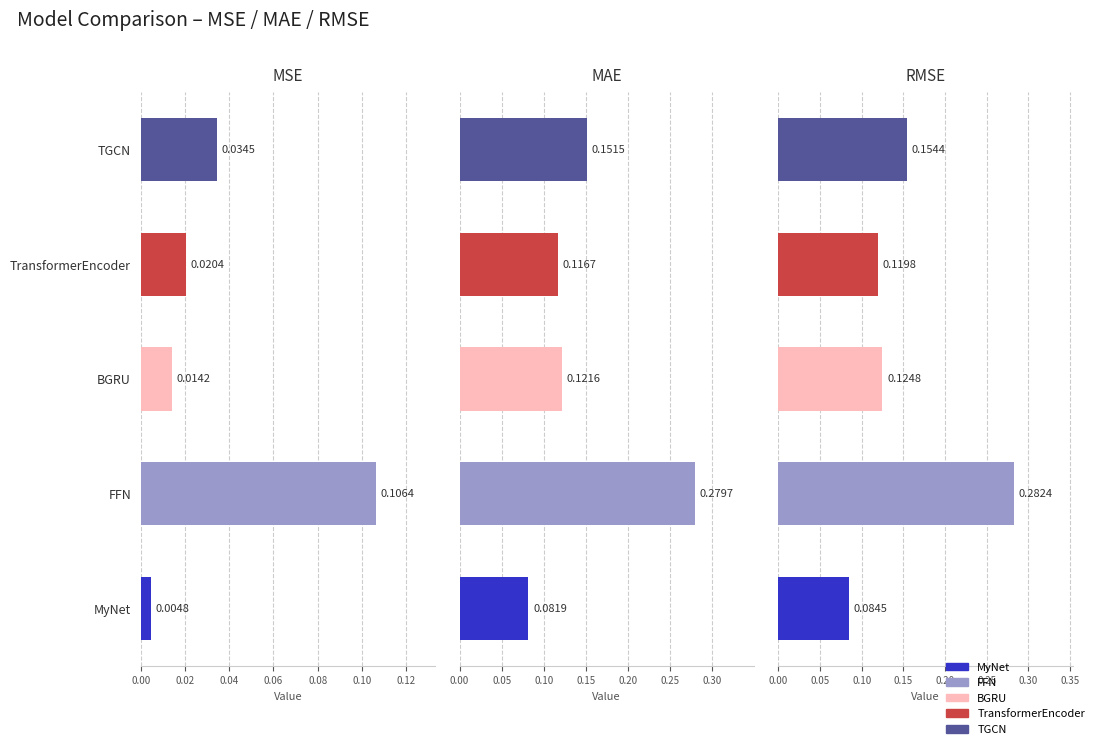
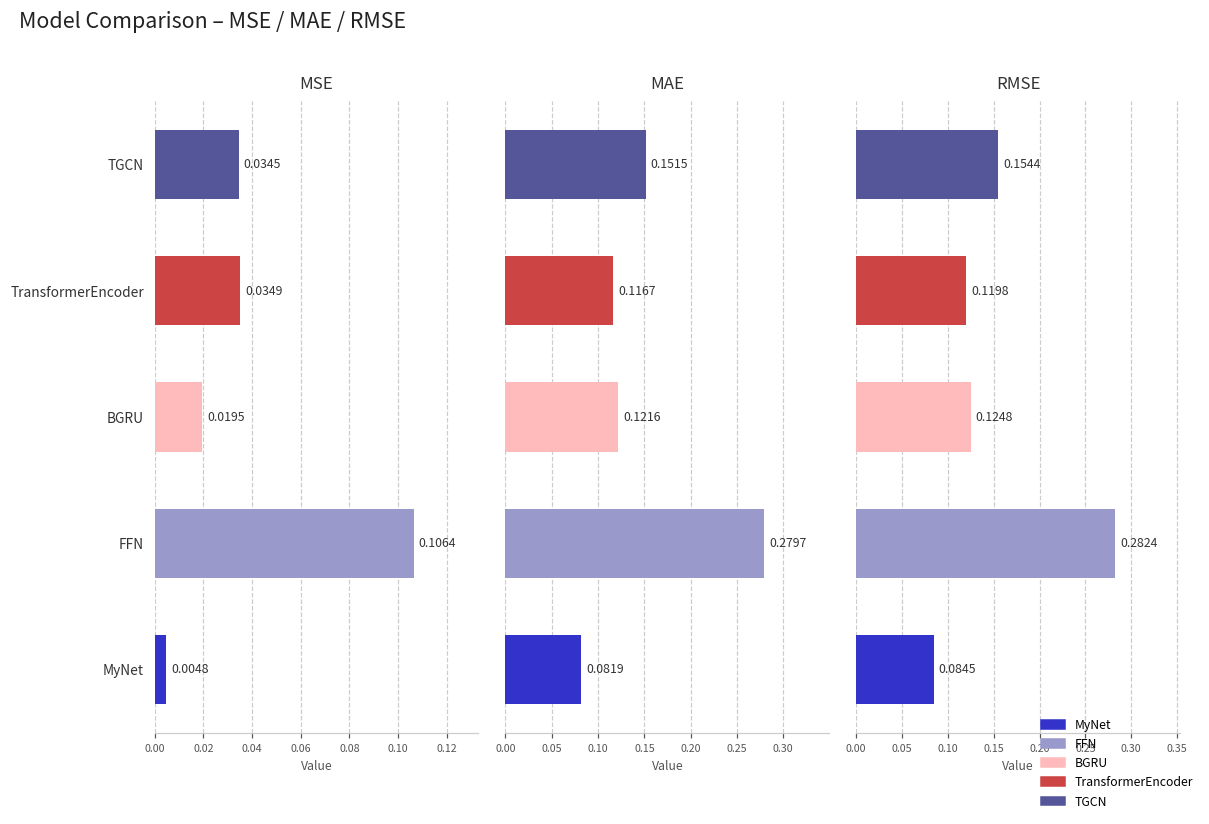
MSE, TransformerEncoder: 0.0204 -> 0.0349
MSE, BGRU: 0.0142 -> 0.0195
